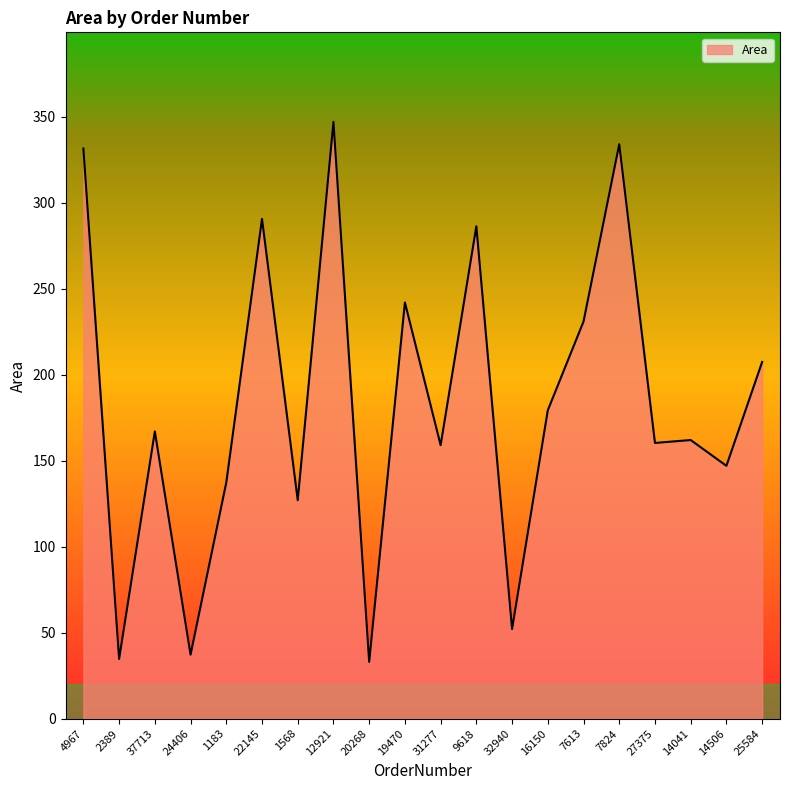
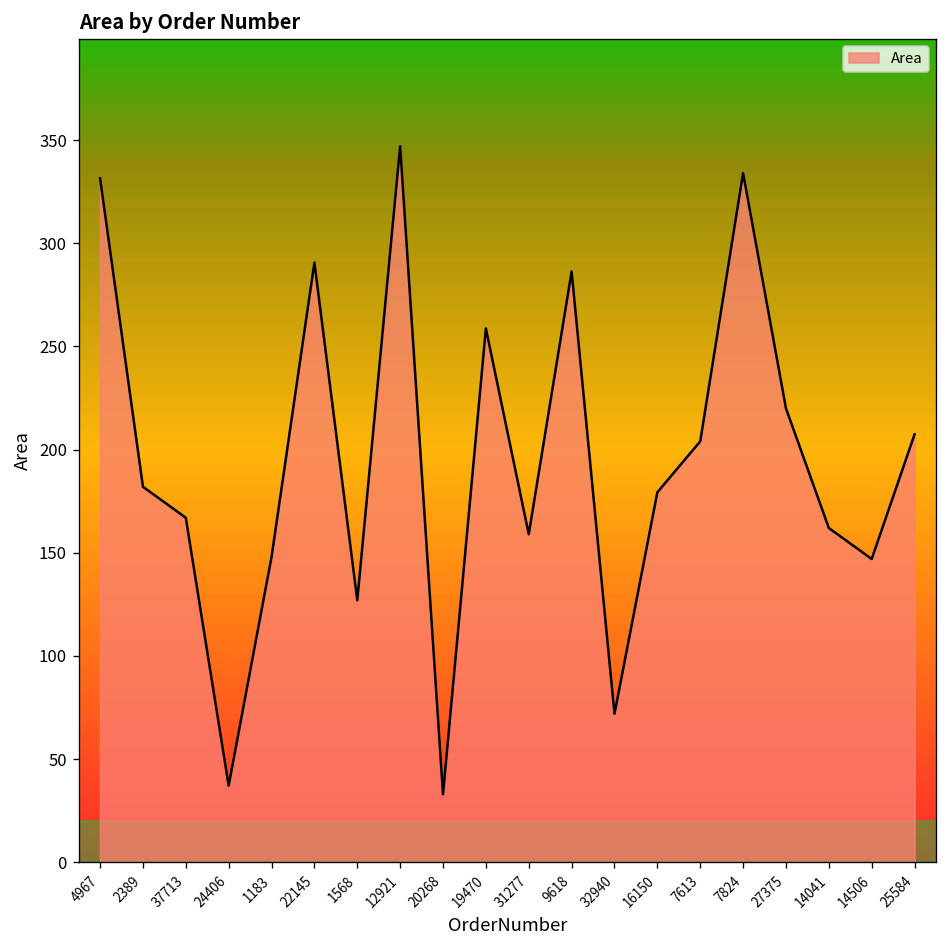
2389: 35 -> 182
1183: 137 -> 148
19470: 242 -> 259
32940: 52 -> 72
7613: 231 -> 204
27375: 160 -> 220
